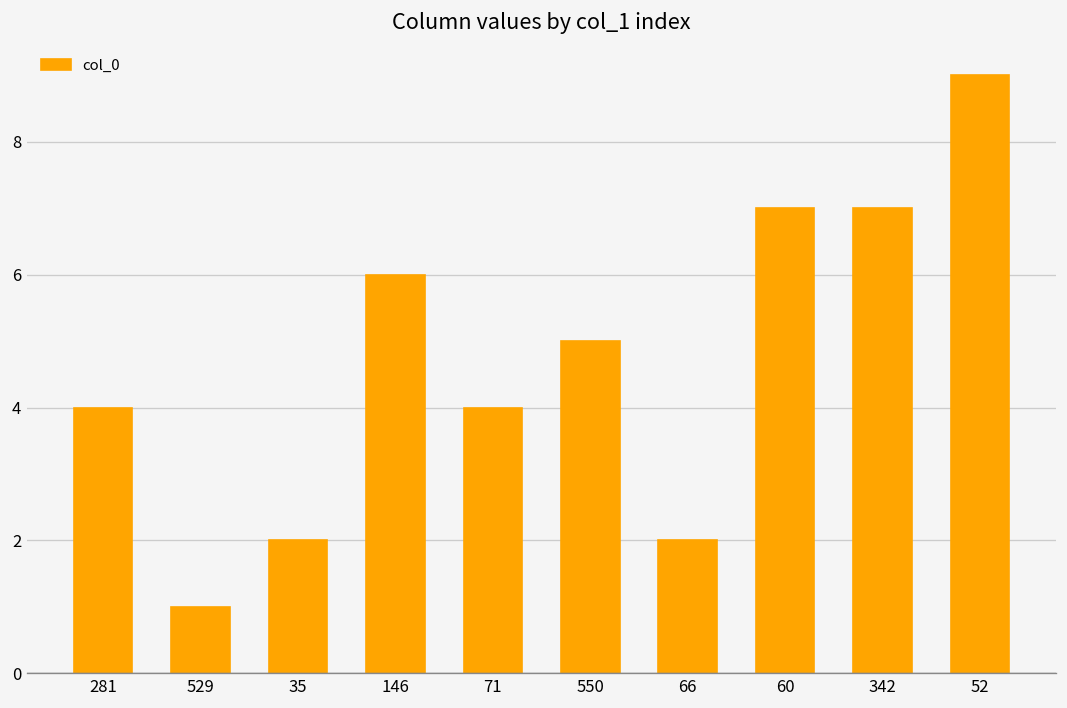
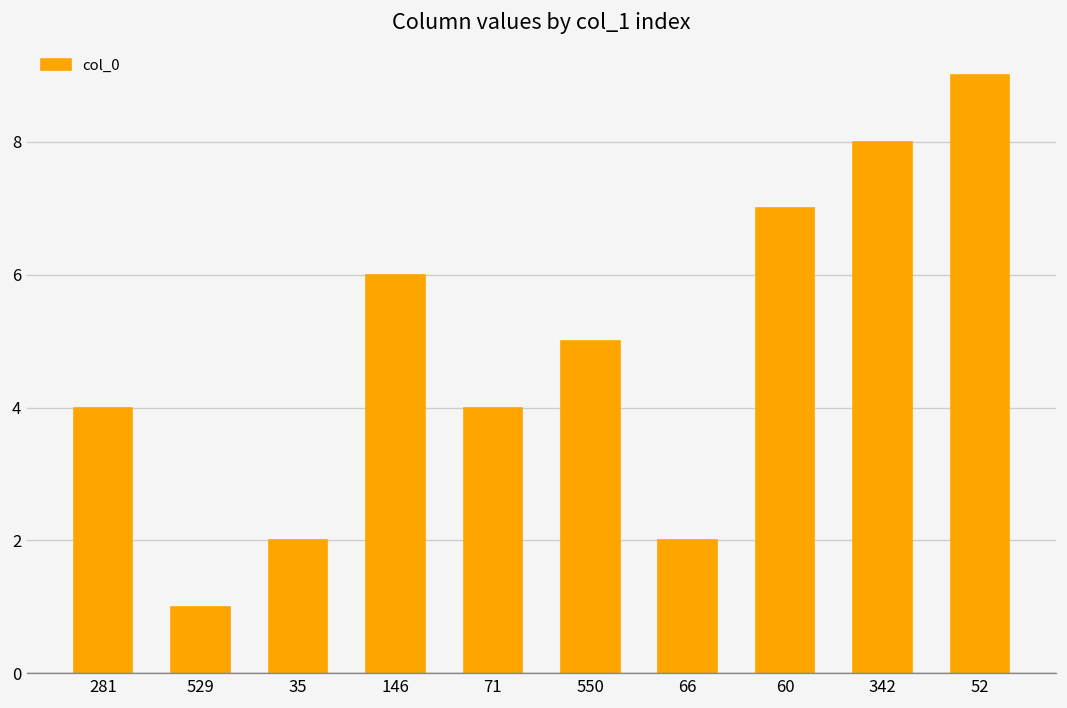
342: 7 -> 8
